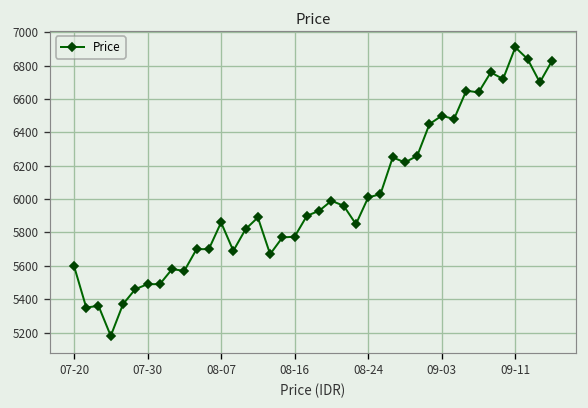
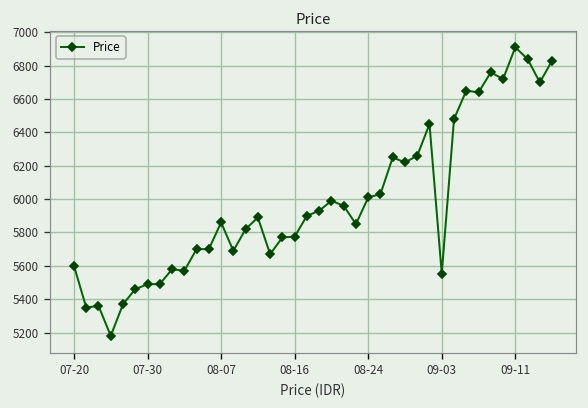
09-03: 6500 -> 5550
